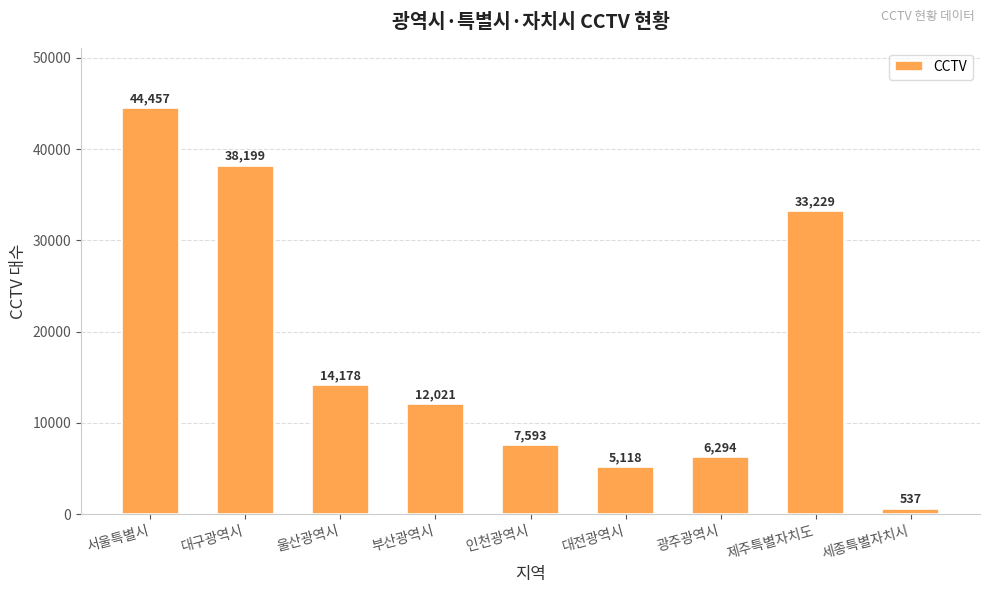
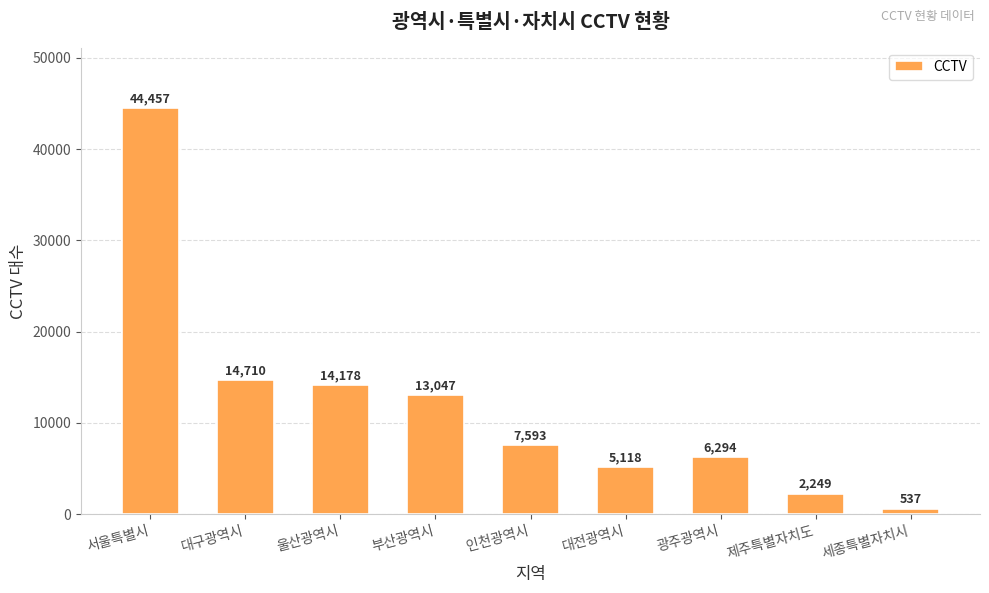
대구광역시: 38,199 -> 14,710
부산광역시: 12,021 -> 13,047
제주특별자치도: 33,229 -> 2,249
